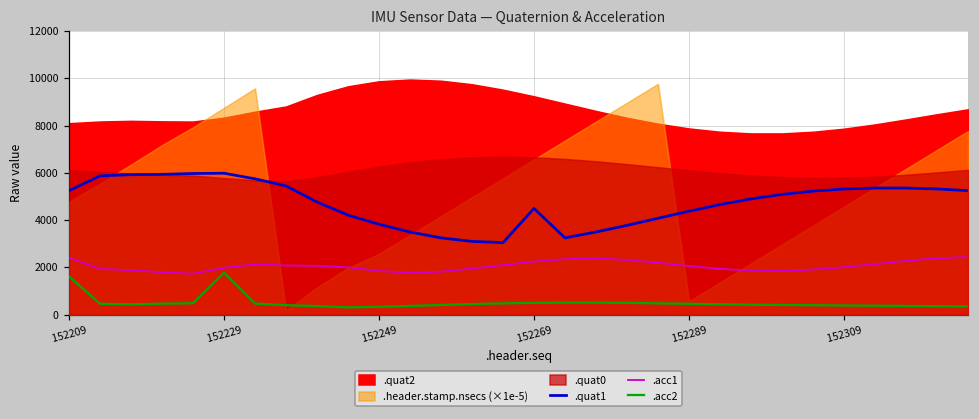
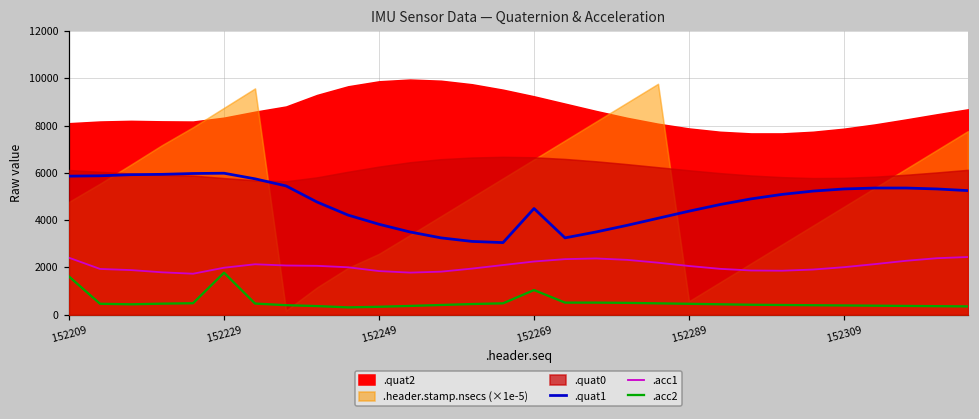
.quat1, 152209: 5200 -> 5900
.acc2, 152269: 500 -> 1000
